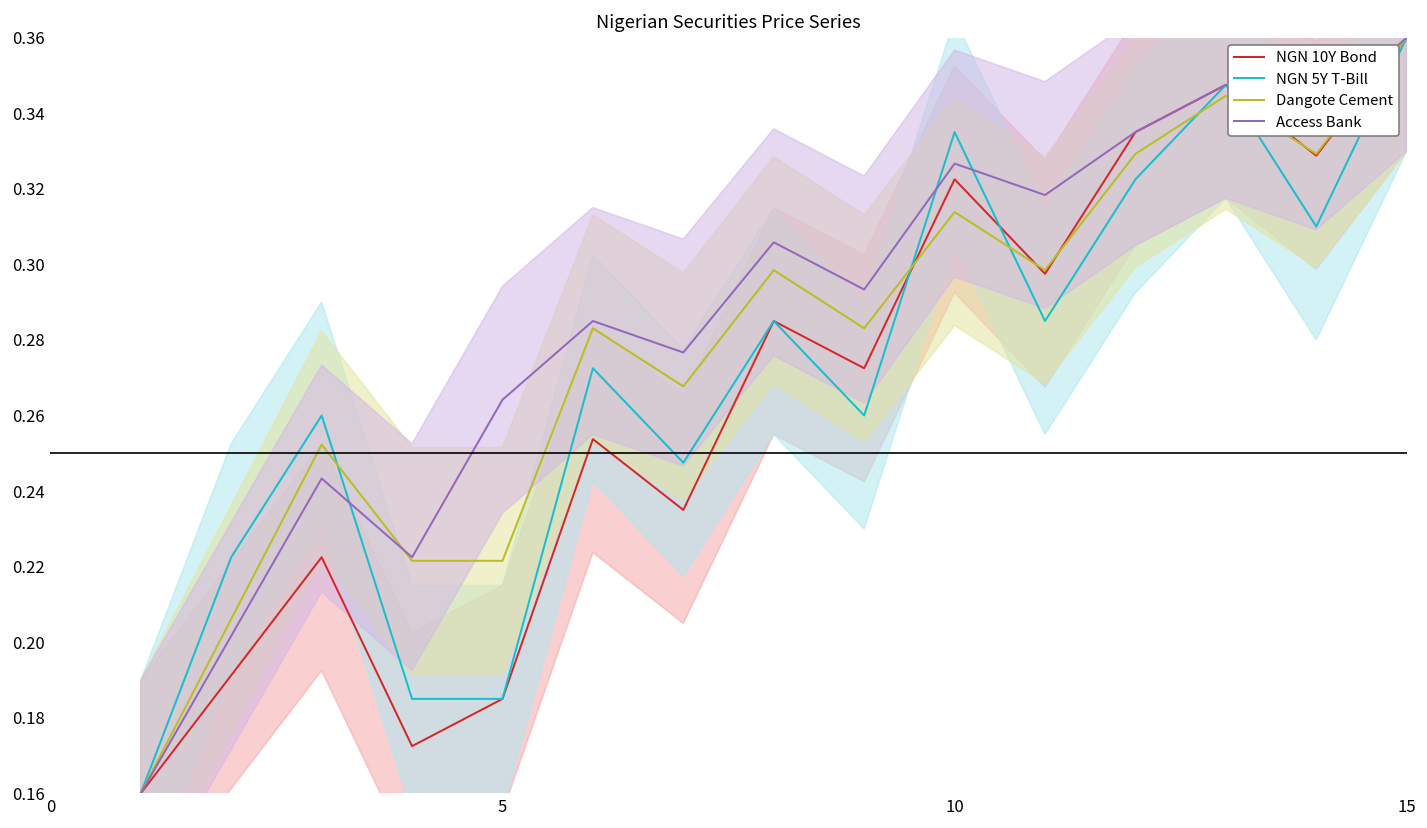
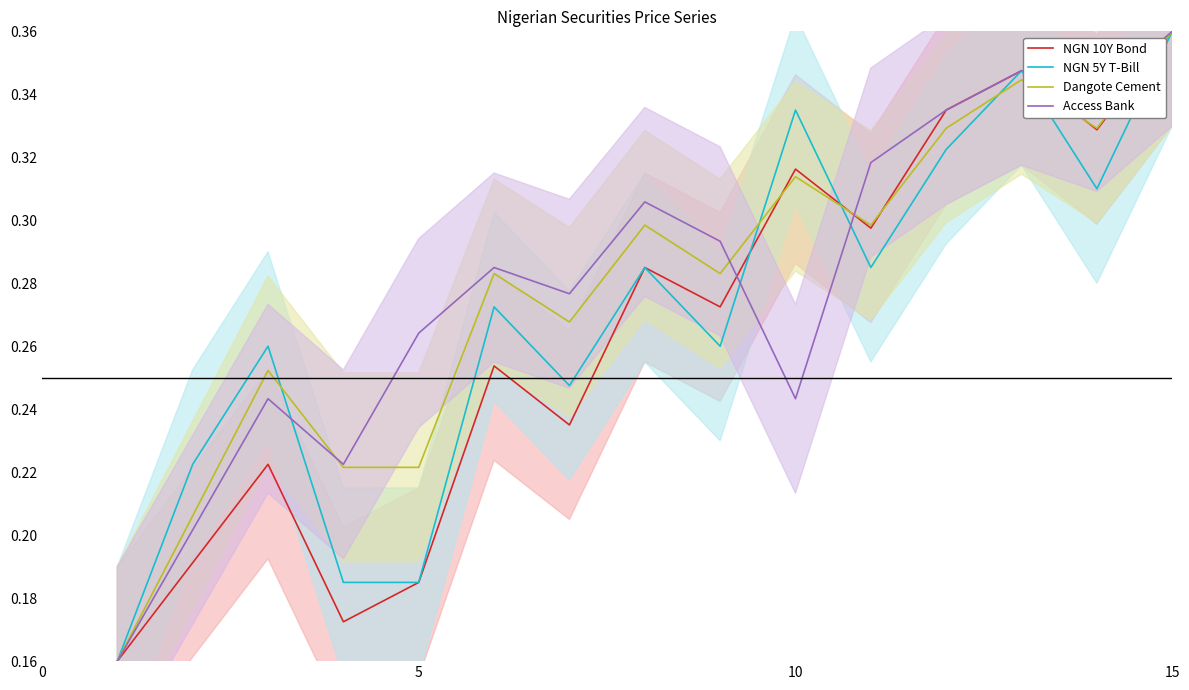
NGN 10Y Bond, 10: 0.322 -> 0.316
Access Bank, 10: 0.327 -> 0.243
